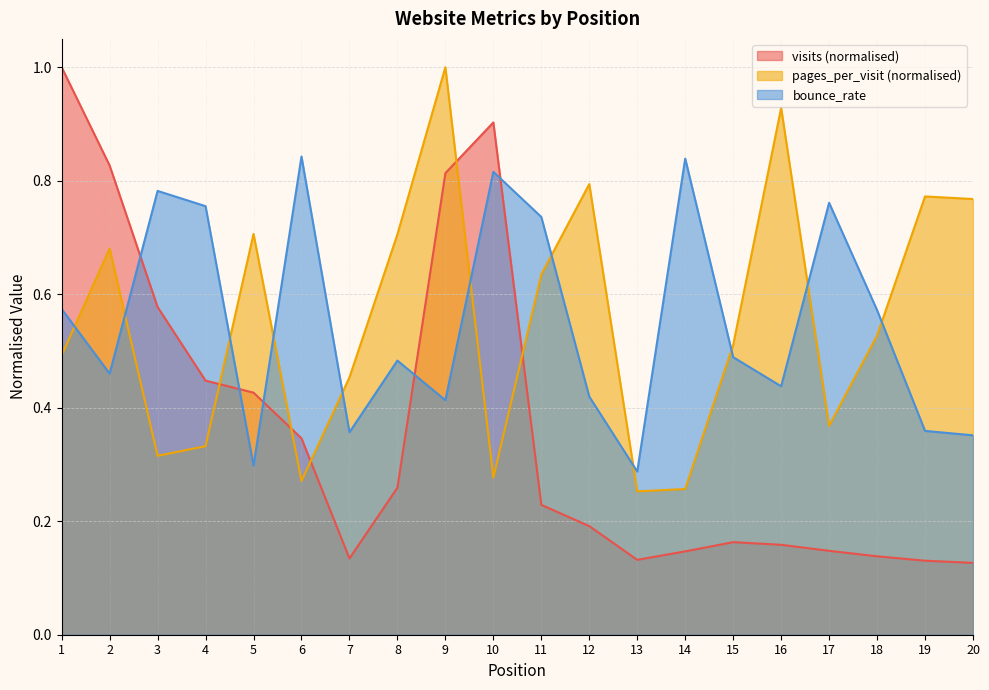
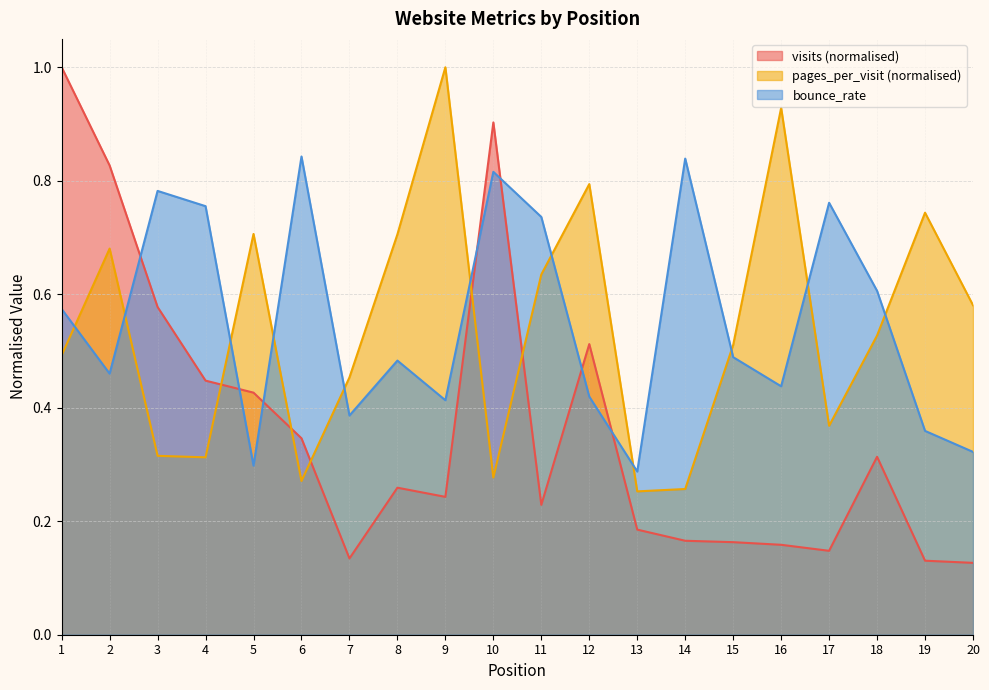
pages_per_visit (normalised), 4: 0.33 -> 0.31
bounce_rate, 7: 0.36 -> 0.39
visits (normalised), 9: 0.81 -> 0.24
visits (normalised), 12: 0.19 -> 0.51
visits (normalised), 13: 0.13 -> 0.19
visits (normalised), 14: 0.15 -> 0.17
visits (normalised), 18: 0.14 -> 0.31
bounce_rate, 18: 0.57 -> 0.61
pages_per_visit (normalised), 19: 0.77 -> 0.74
pages_per_visit (normalised), 20: 0.77 -> 0.58
bounce_rate, 20: 0.35 -> 0.32
